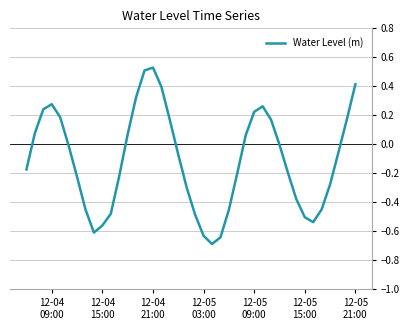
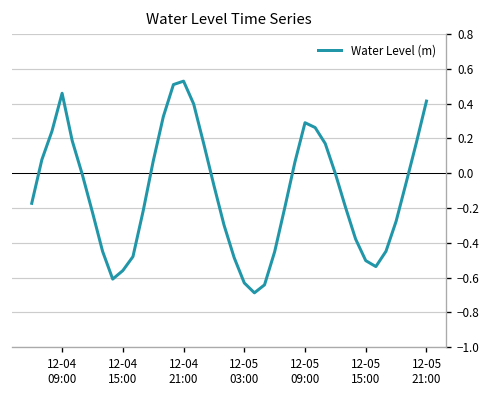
12-04 09:00: 0.28 -> 0.46
12-05 09:00: 0.22 -> 0.29
